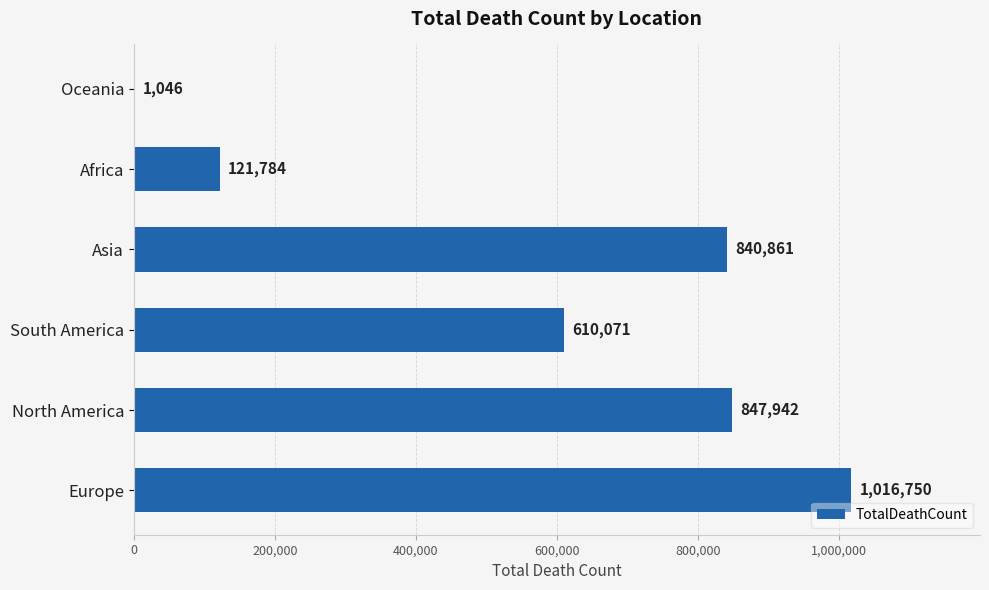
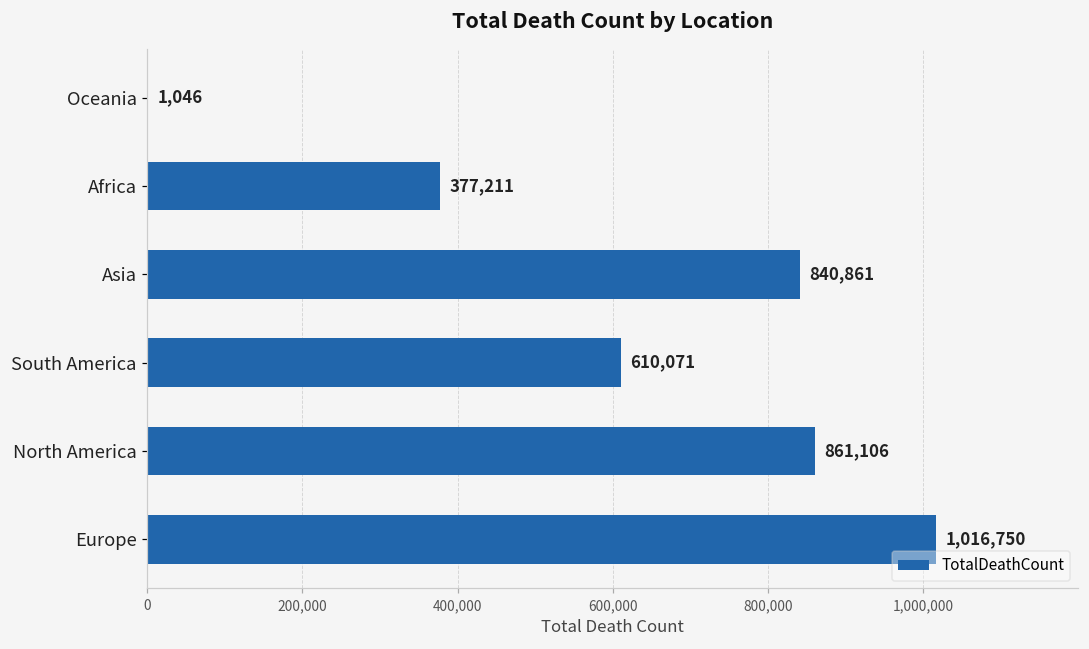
Africa: 121,784 -> 377,211
North America: 847,942 -> 861,106
